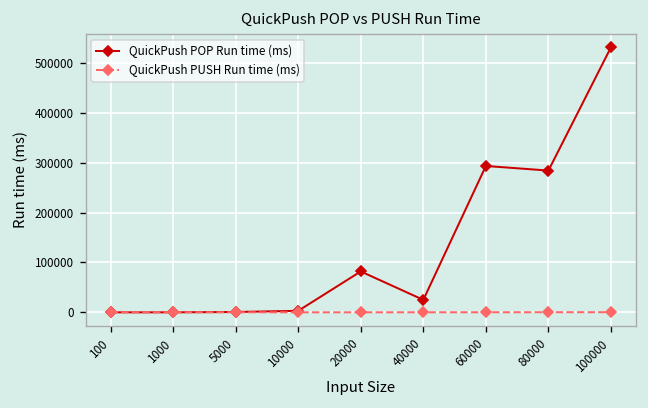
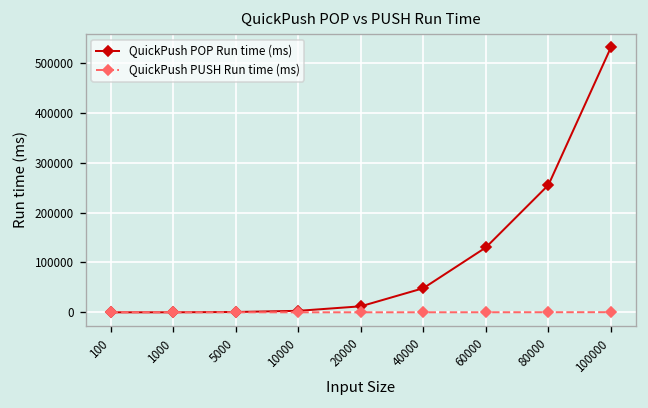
QuickPush POP Run time (ms), 20000: 80000 -> 10000
QuickPush POP Run time (ms), 40000: 20000 -> 50000
QuickPush POP Run time (ms), 60000: 290000 -> 130000
QuickPush POP Run time (ms), 80000: 280000 -> 260000
